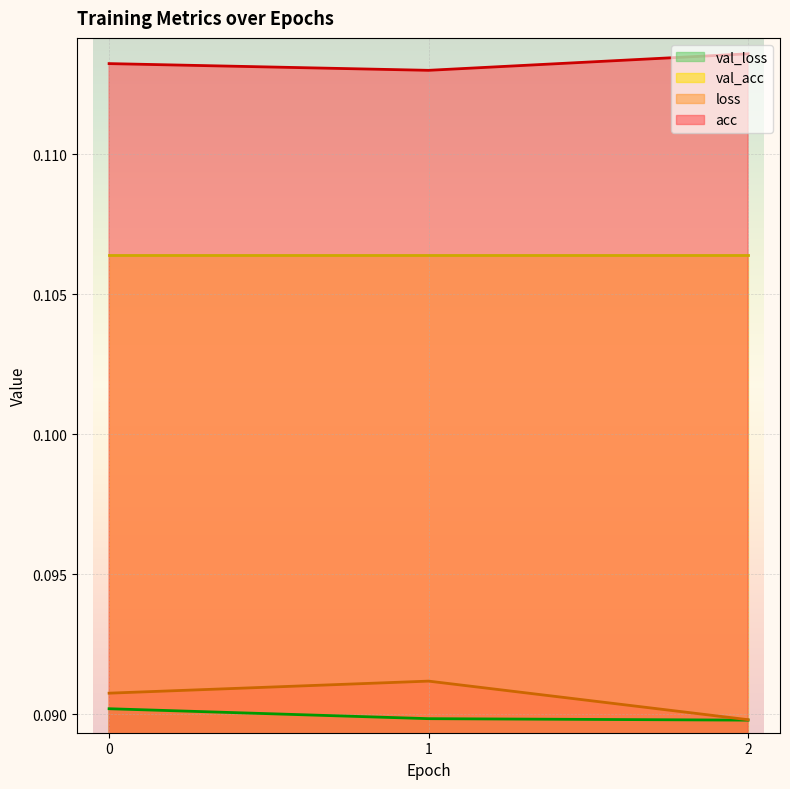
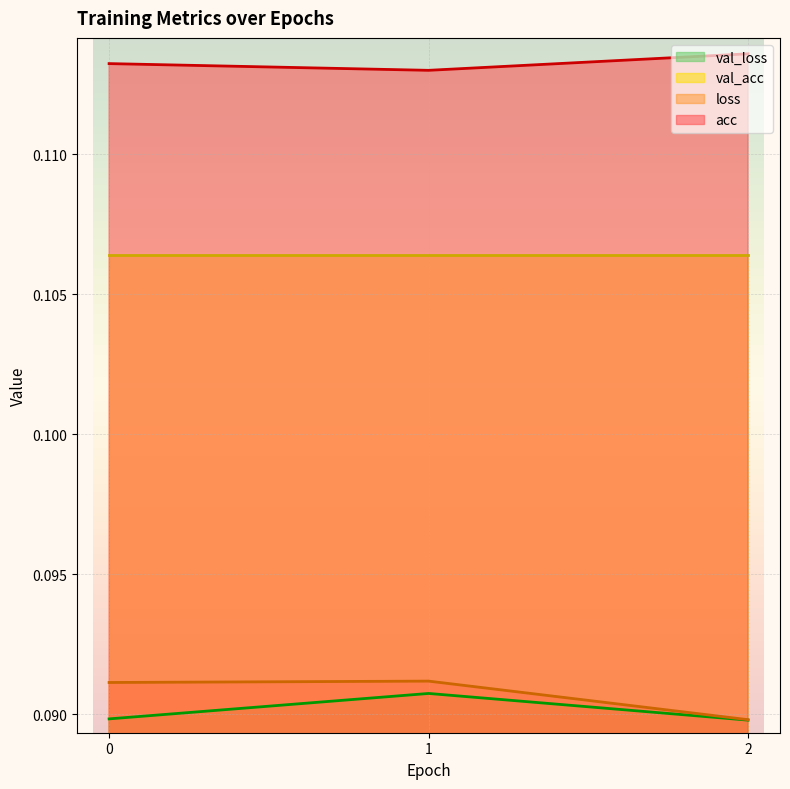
val_loss, 0: 0.0902 -> 0.0898
loss, 0: 0.0908 -> 0.0911
val_loss, 1: 0.0898 -> 0.0907
